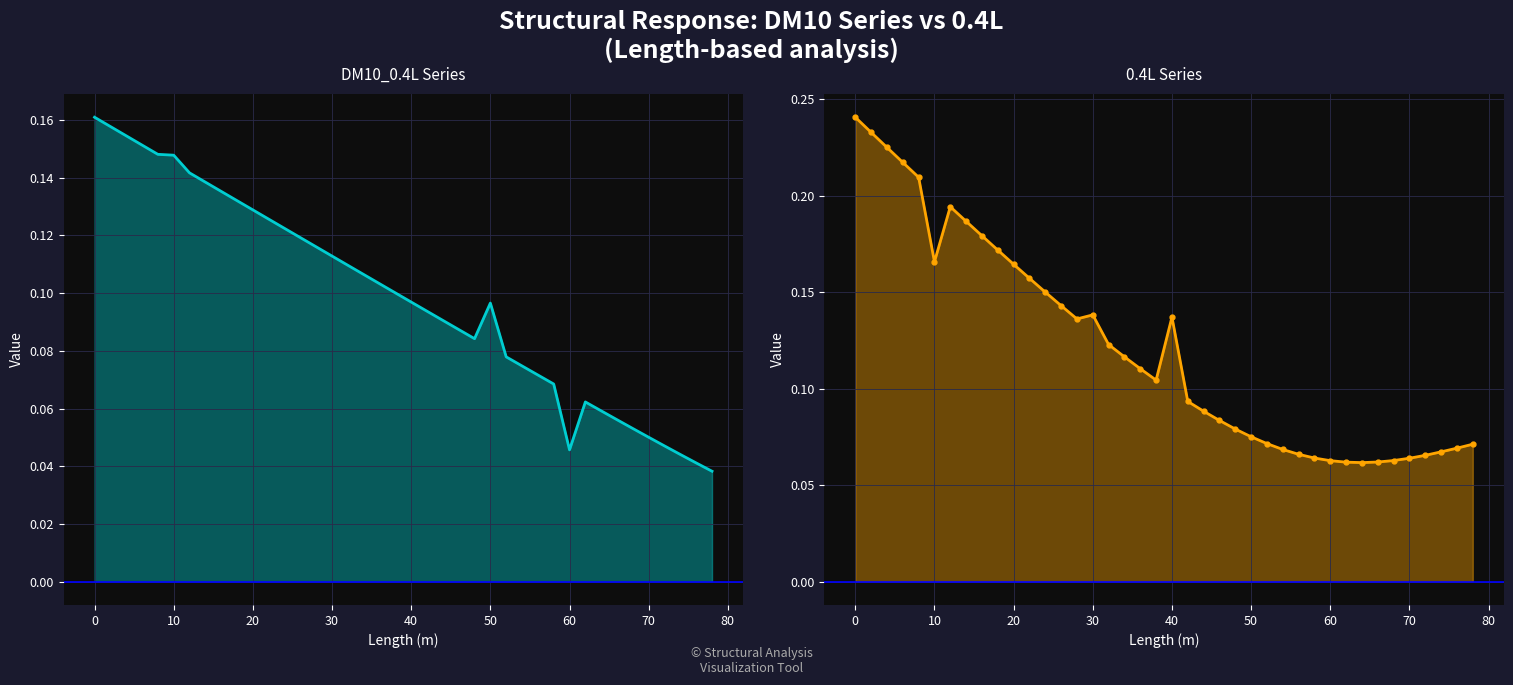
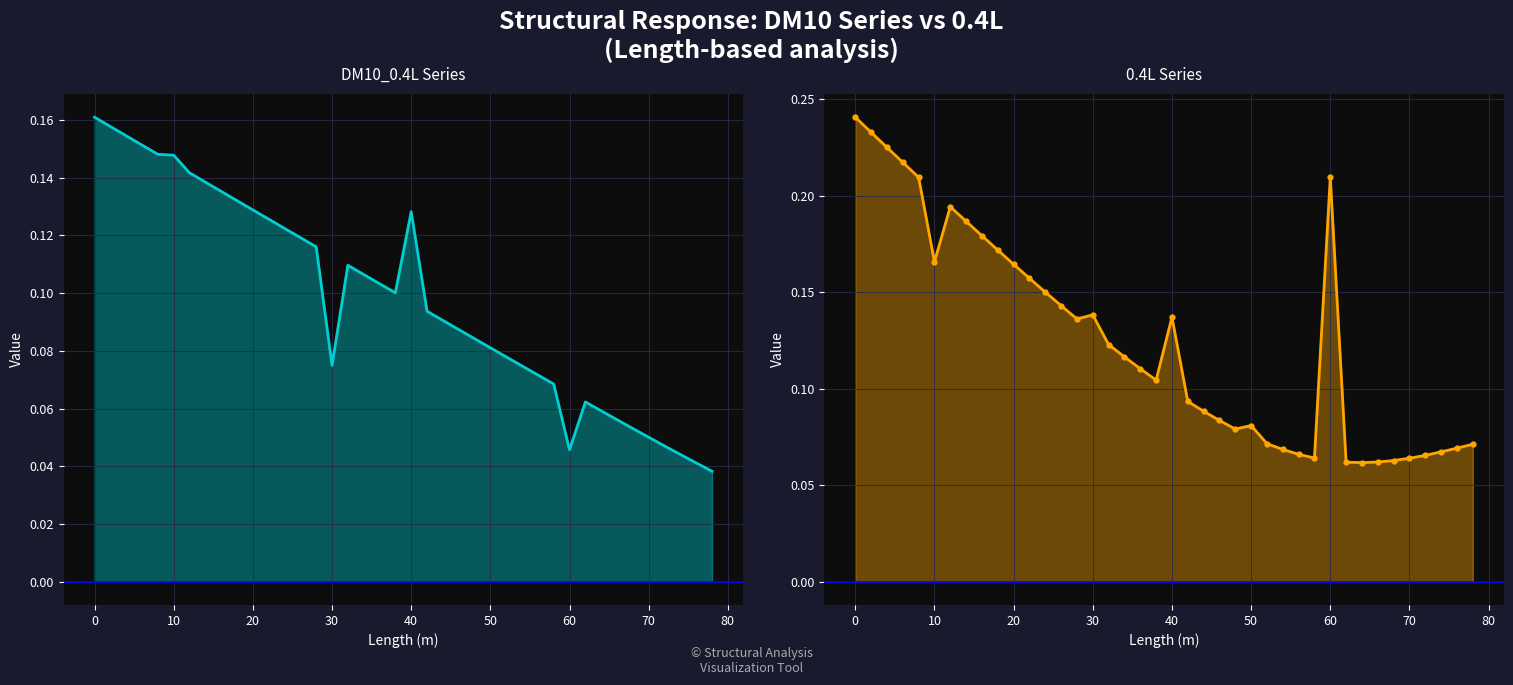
DM10_0.4L Series, 30: 0.113 -> 0.075
DM10_0.4L Series, 40: 0.097 -> 0.128
DM10_0.4L Series, 50: 0.097 -> 0.081
0.4L Series, 50: 0.075 -> 0.081
0.4L Series, 60: 0.063 -> 0.209
